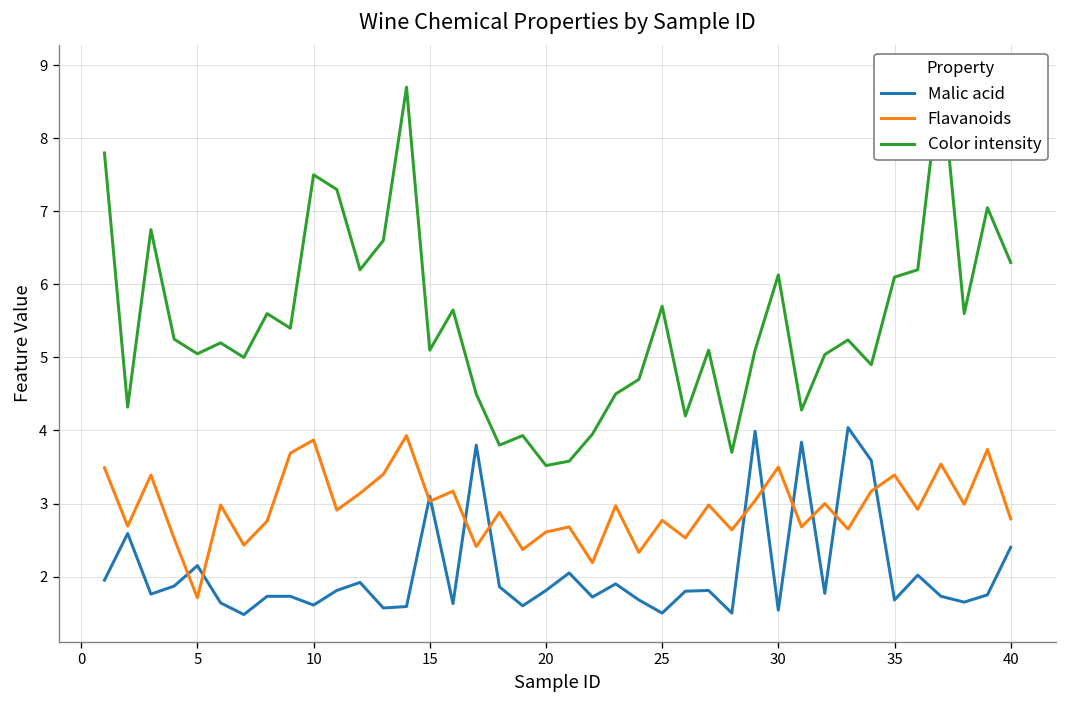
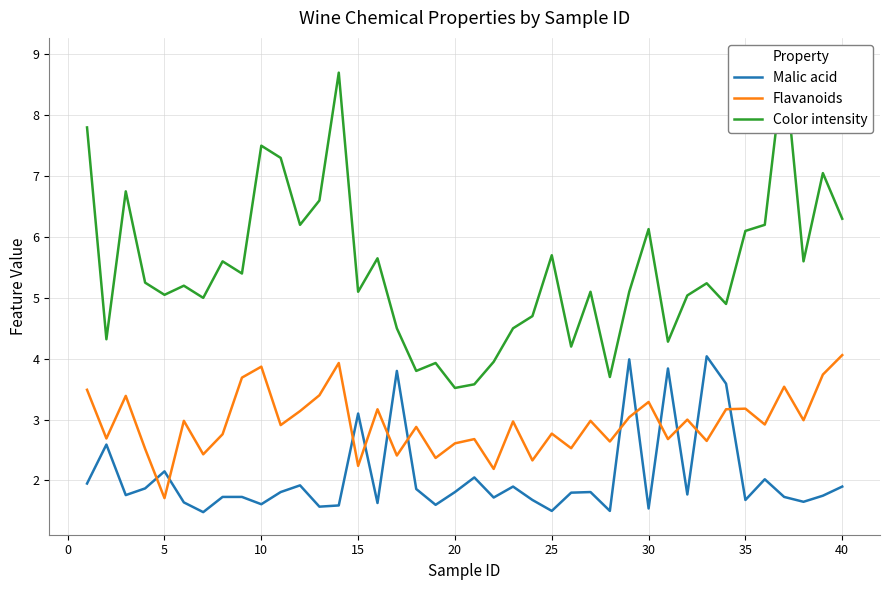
Flavanoids, 15: 3.0 -> 2.2
Flavanoids, 30: 3.5 -> 3.3
Flavanoids, 35: 3.4 -> 3.2
Malic acid, 40: 2.4 -> 1.9
Flavanoids, 40: 2.8 -> 4.1
